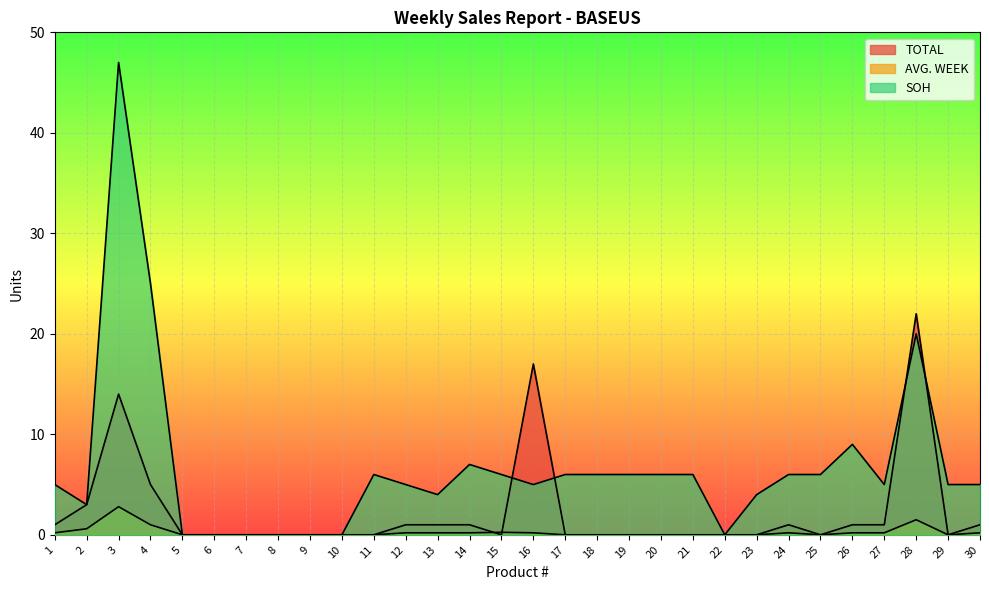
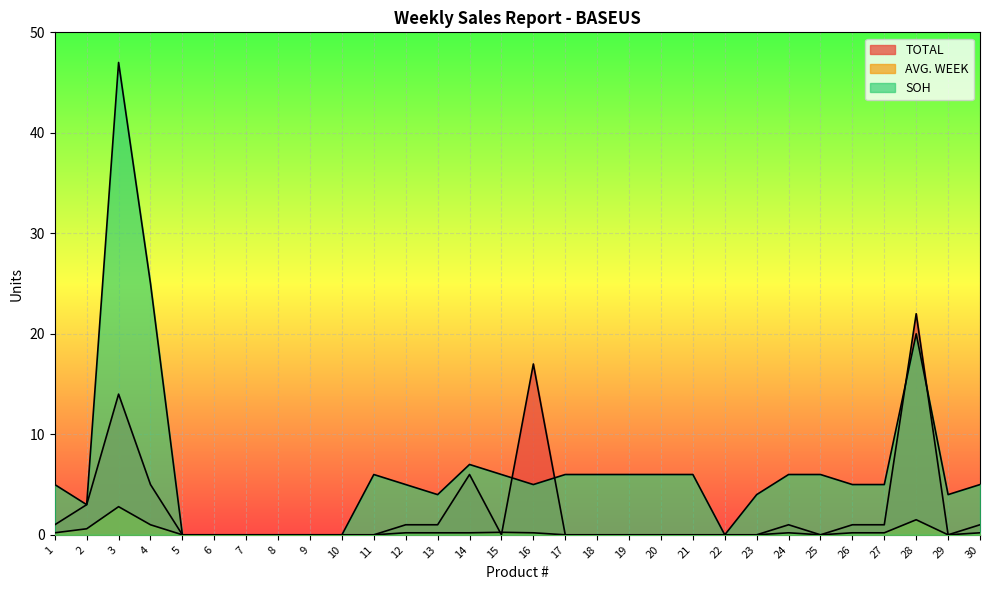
TOTAL, 14: 1 -> 6
SOH, 26: 9 -> 5
SOH, 29: 5 -> 4
